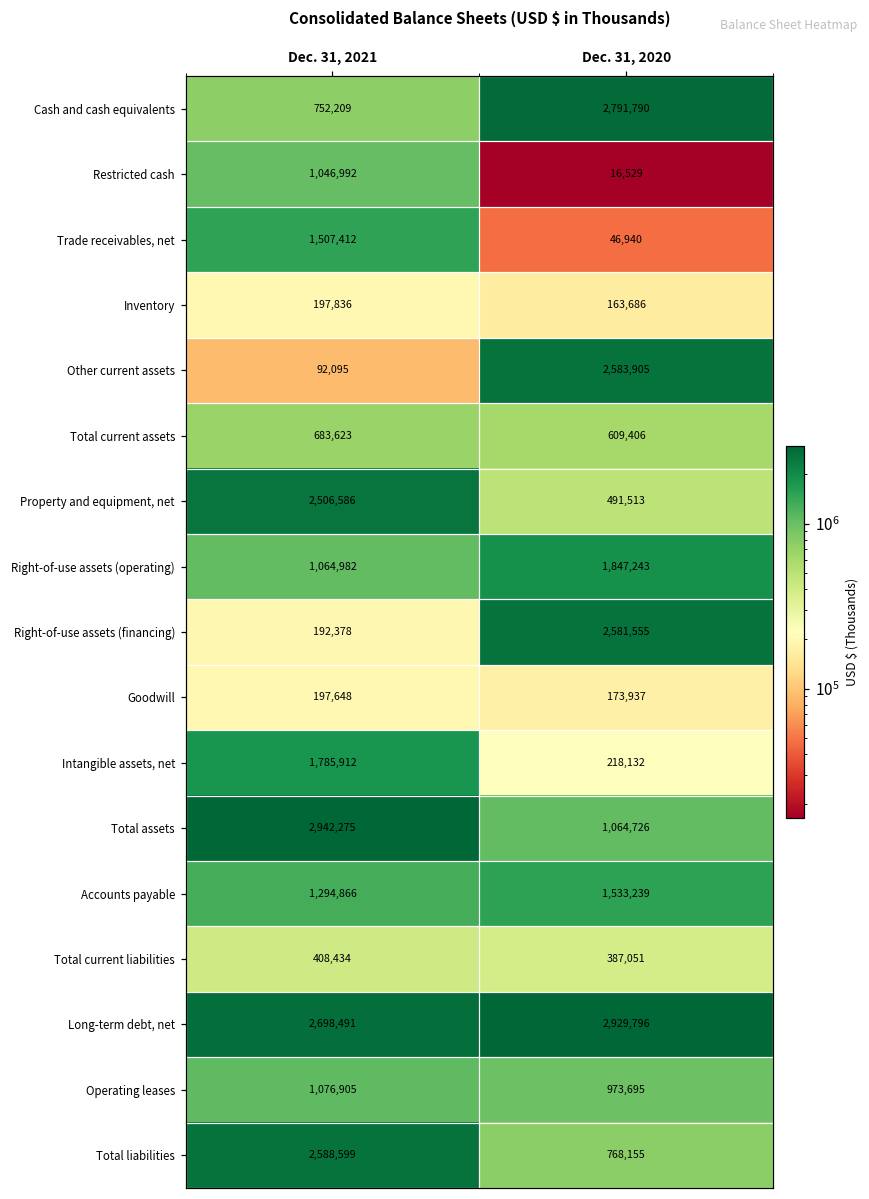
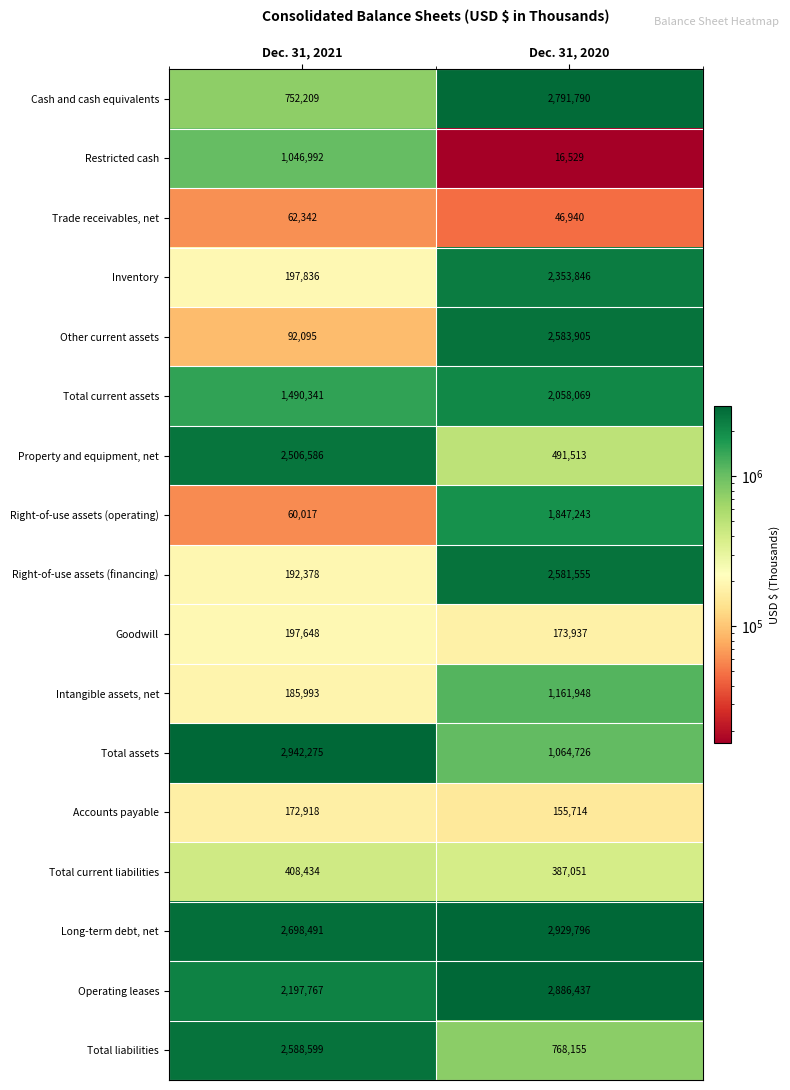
Trade receivables, net, Dec. 31, 2021: 1,507,412 -> 62,342
Inventory, Dec. 31, 2020: 163,686 -> 2,353,846
Total current assets, Dec. 31, 2021: 683,623 -> 1,490,341
Total current assets, Dec. 31, 2020: 609,406 -> 2,058,069
Right-of-use assets (operating), Dec. 31, 2021: 1,064,982 -> 60,017
Intangible assets, net, Dec. 31, 2021: 1,785,912 -> 185,993
Intangible assets, net, Dec. 31, 2020: 218,132 -> 1,161,948
Accounts payable, Dec. 31, 2021: 1,294,866 -> 172,918
Accounts payable, Dec. 31, 2020: 1,533,239 -> 155,714
Operating leases, Dec. 31, 2021: 1,076,905 -> 2,197,767
Operating leases, Dec. 31, 2020: 973,695 -> 2,886,437
